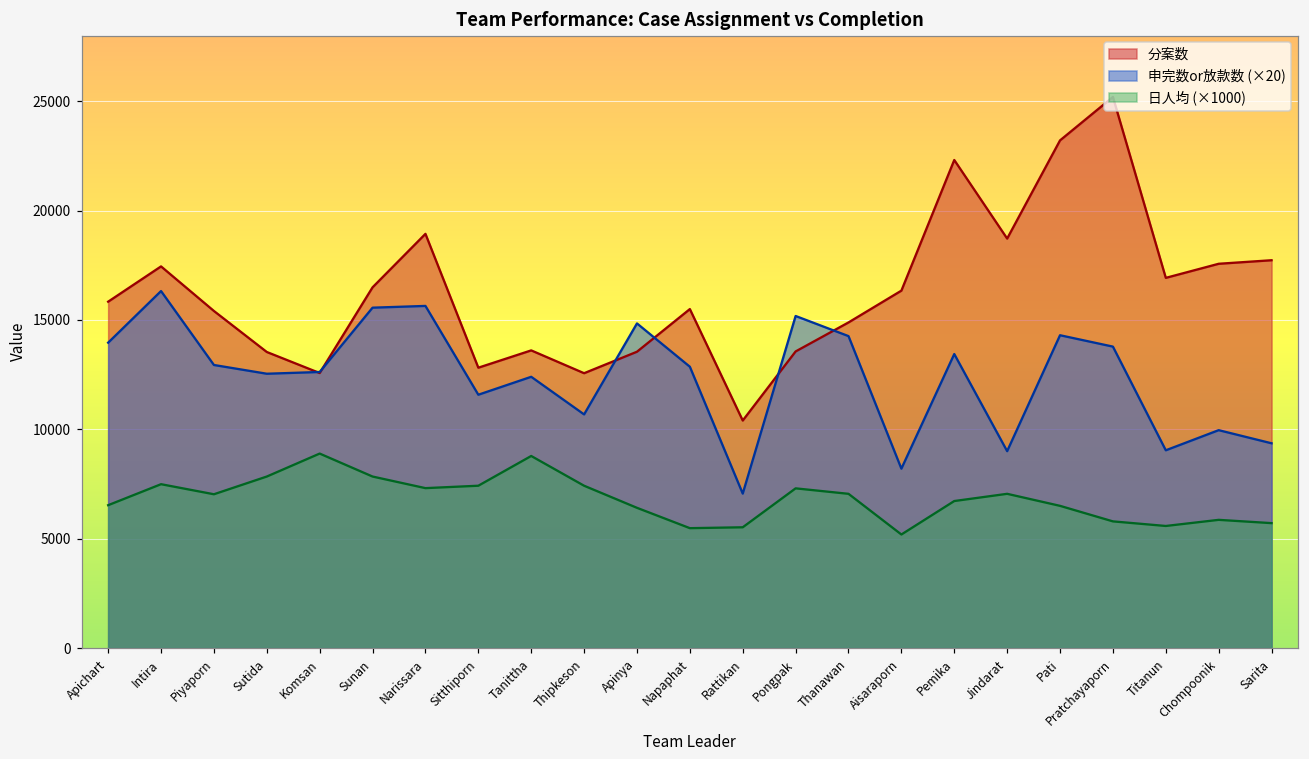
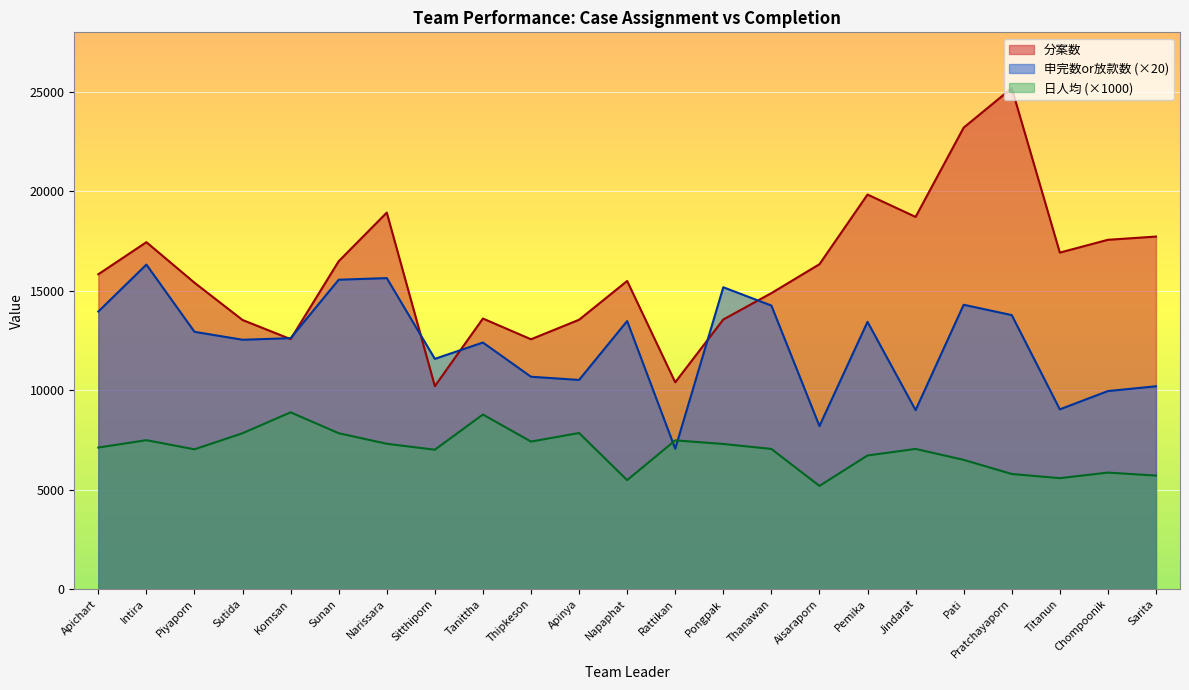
日人均 (×1000), Apichart: 6500 -> 7100
分案数, Sitthiporn: 12800 -> 10200
日人均 (×1000), Sitthiporn: 7400 -> 7000
申完数or放款数 (×20), Apinya: 14800 -> 10500
日人均 (×1000), Apinya: 6400 -> 7900
申完数or放款数 (×20), Napaphat: 12900 -> 13500
日人均 (×1000), Rattikan: 5500 -> 7500
分案数, Pemika: 22300 -> 19800
申完数or放款数 (×20), Sarita: 9400 -> 10200
